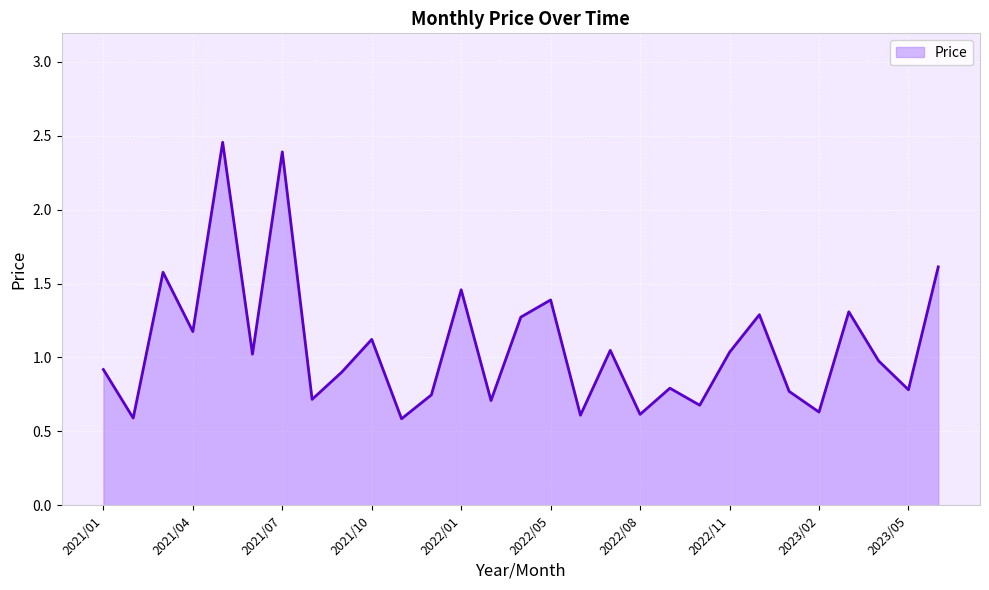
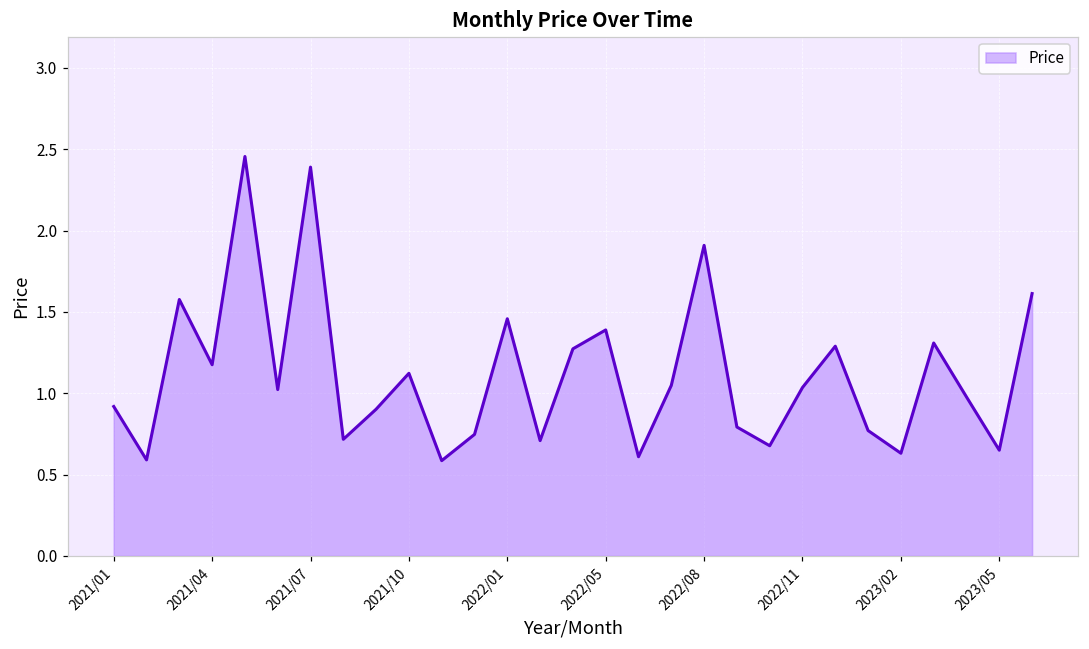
2022/08: 0.62 -> 1.91
2023/05: 0.78 -> 0.65
